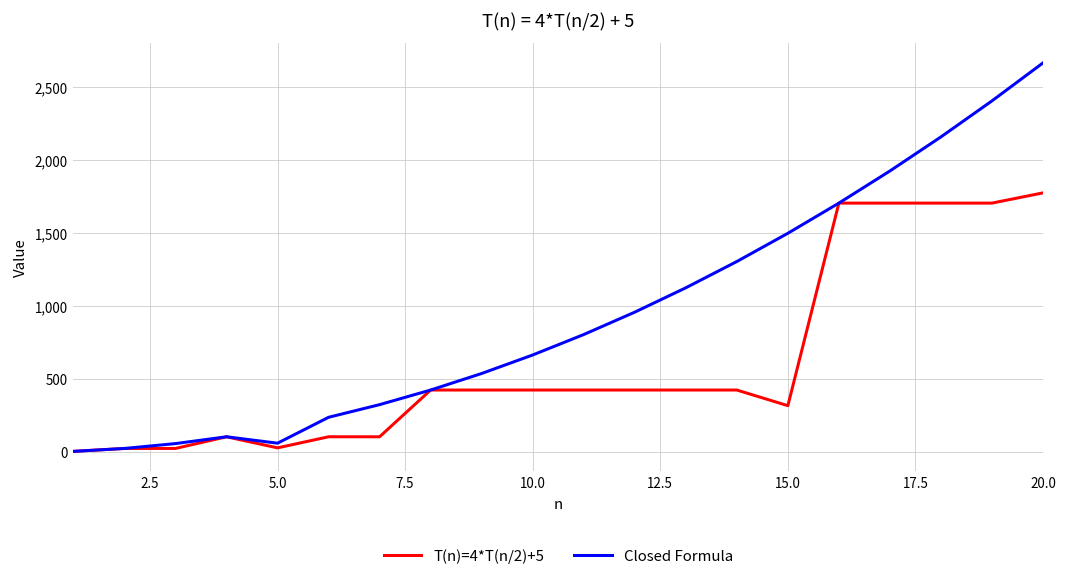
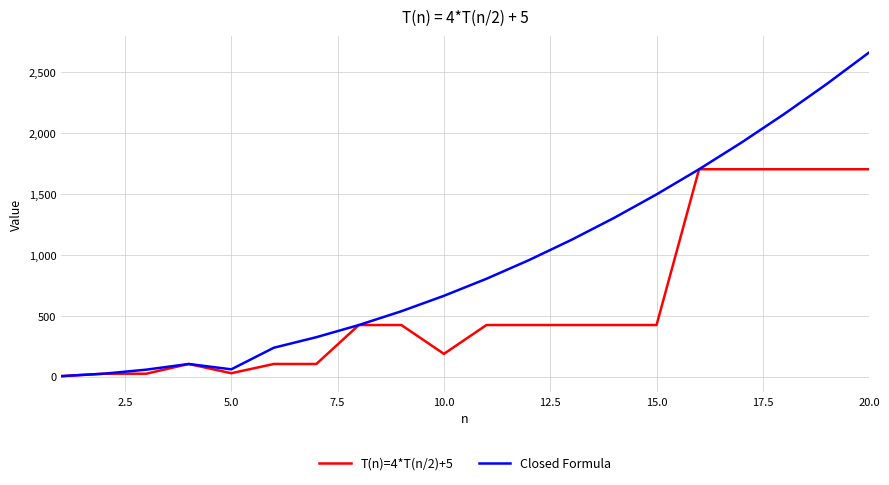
T(n)=4*T(n/2)+5, 10.0: 430 -> 190
T(n)=4*T(n/2)+5, 15.0: 320 -> 430
T(n)=4*T(n/2)+5, 20.0: 1,780 -> 1,710
